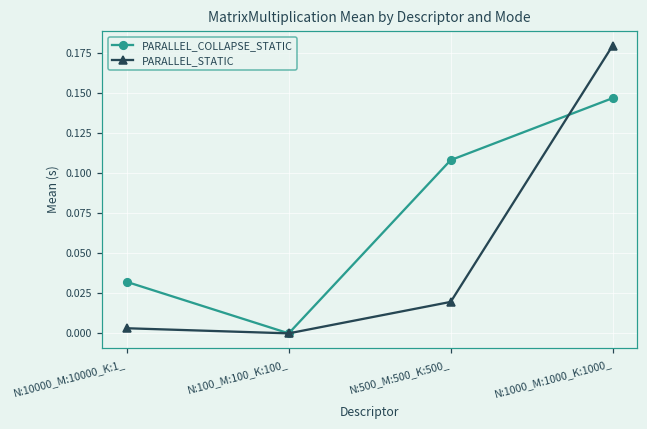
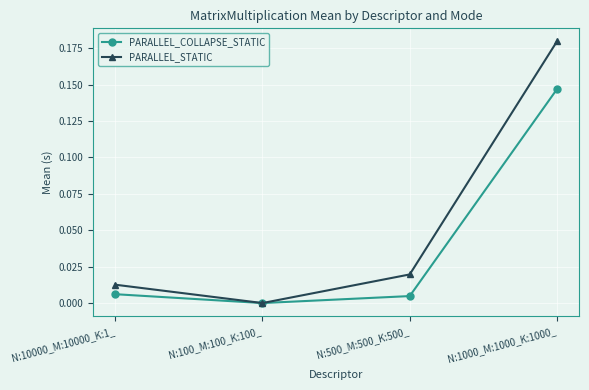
PARALLEL_COLLAPSE_STATIC, N:10000_M:10000_K:1_: 0.032 -> 0.006
PARALLEL_STATIC, N:10000_M:10000_K:1_: 0.003 -> 0.013
PARALLEL_COLLAPSE_STATIC, N:500_M:500_K:500_: 0.108 -> 0.005
